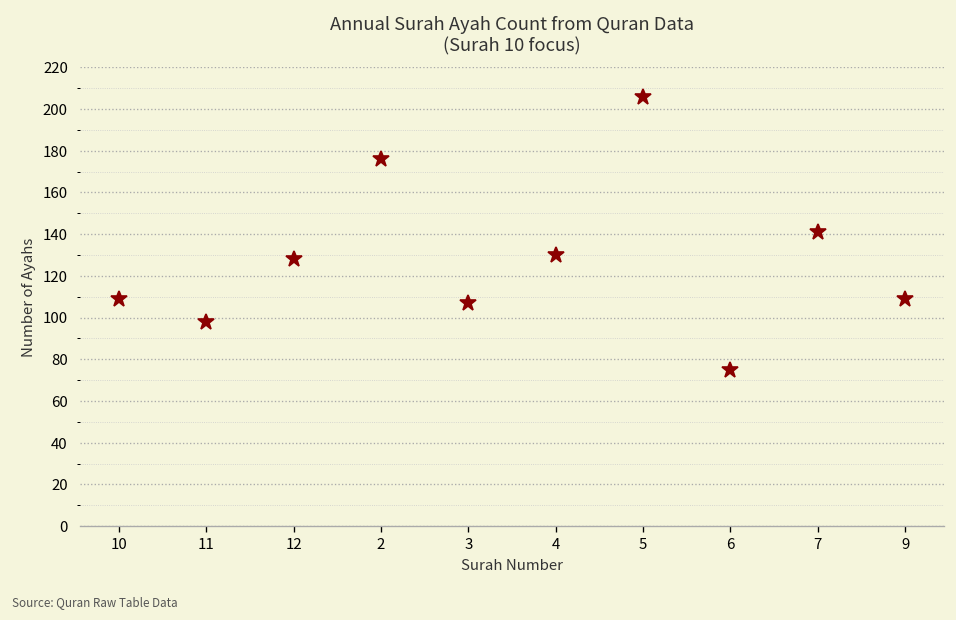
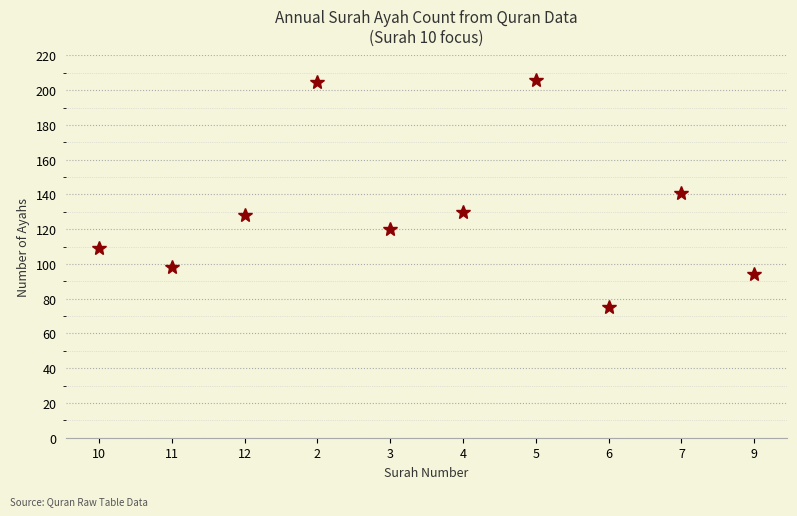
2: 176 -> 205
3: 107 -> 120
9: 109 -> 94
